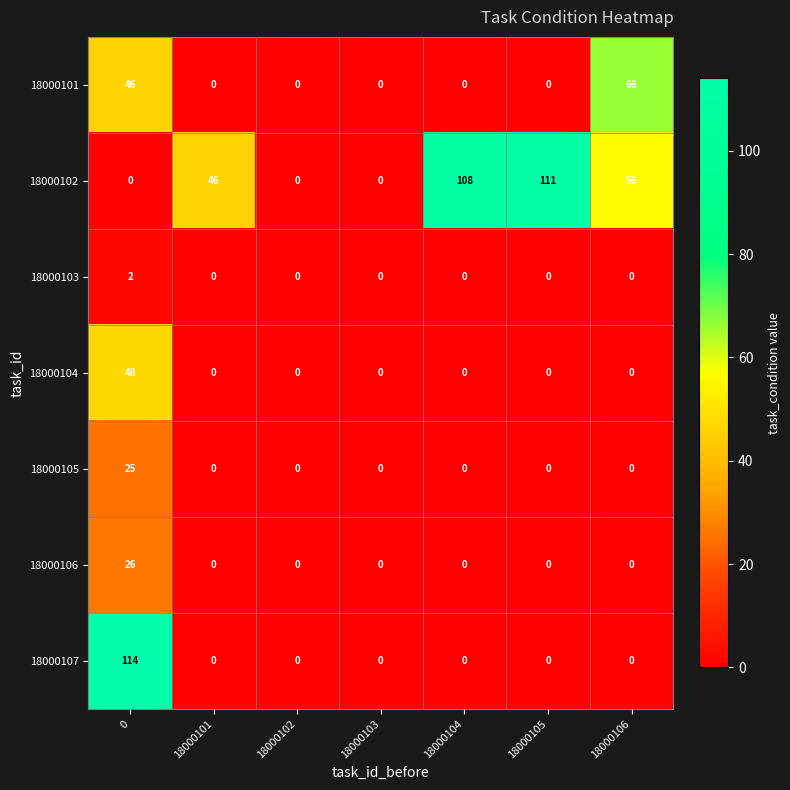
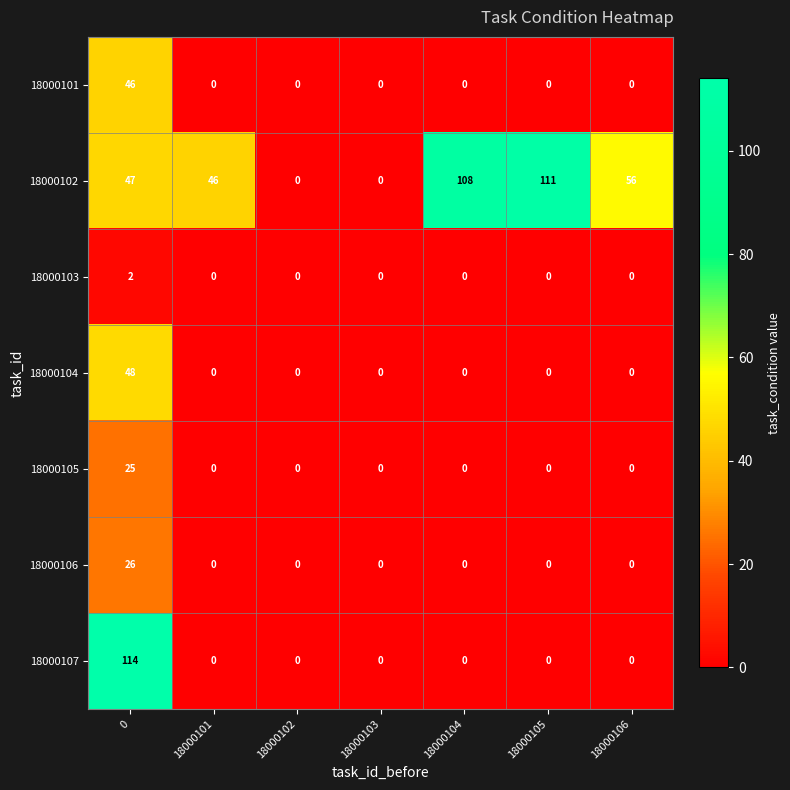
18000101, 18000106: 66 -> 0
18000102, 0: 0 -> 47
